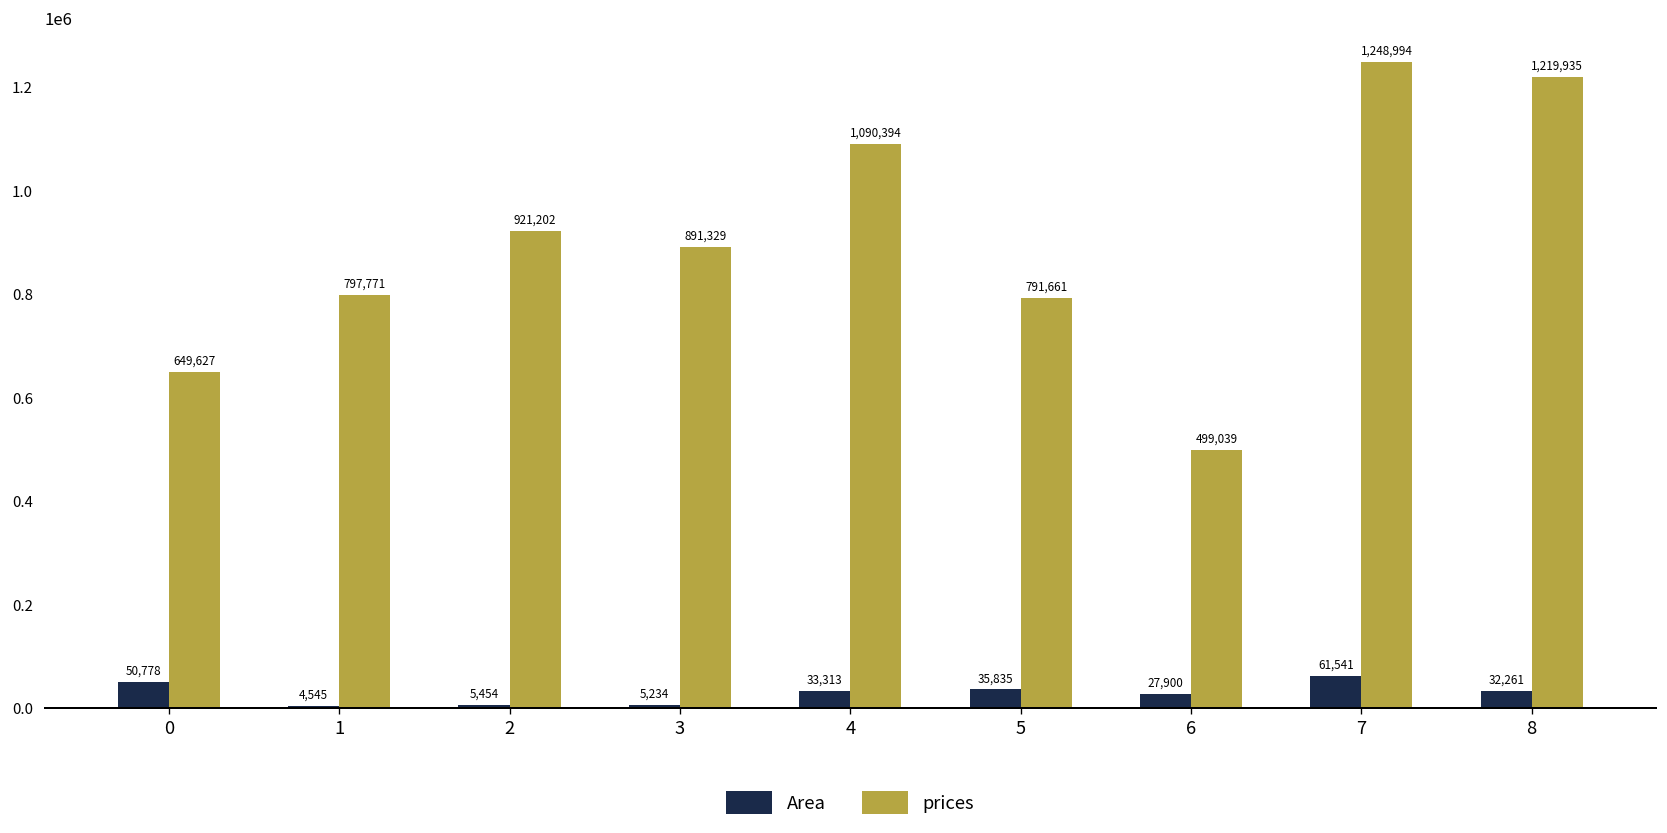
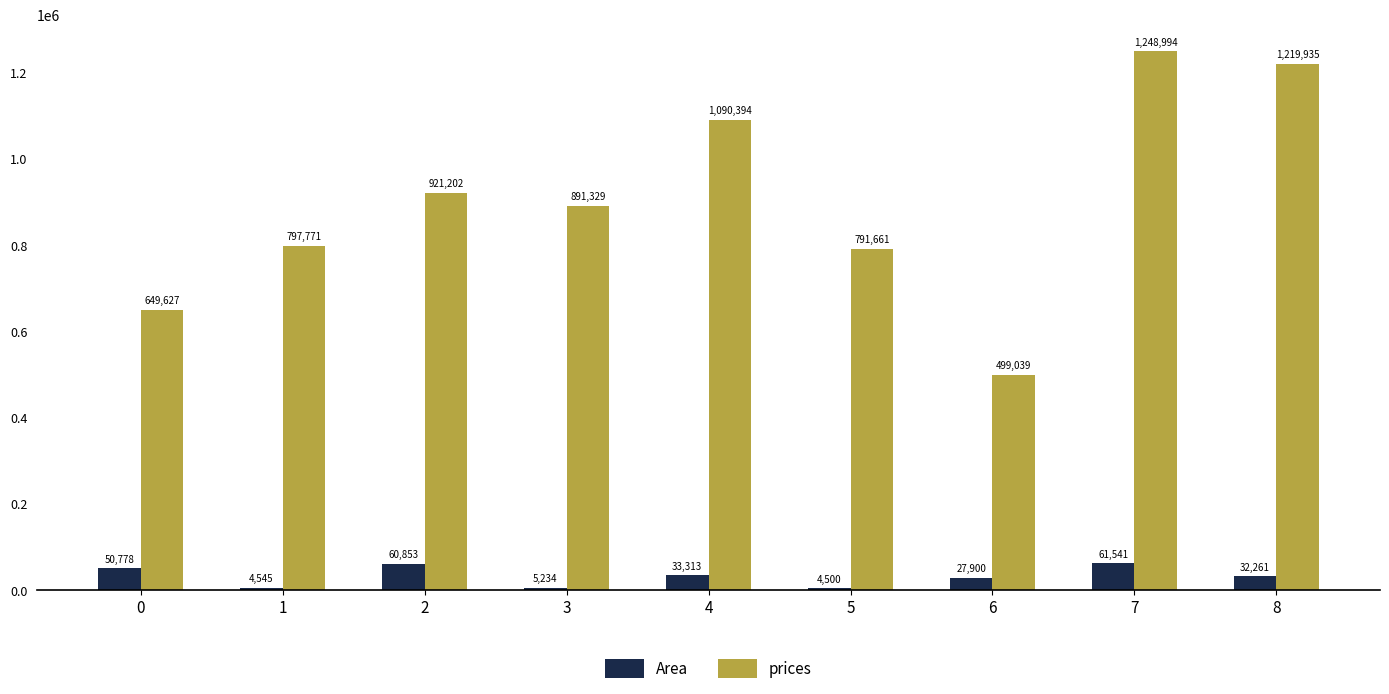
Area, 2: 5,454 -> 60,853
Area, 5: 35,835 -> 4,500
